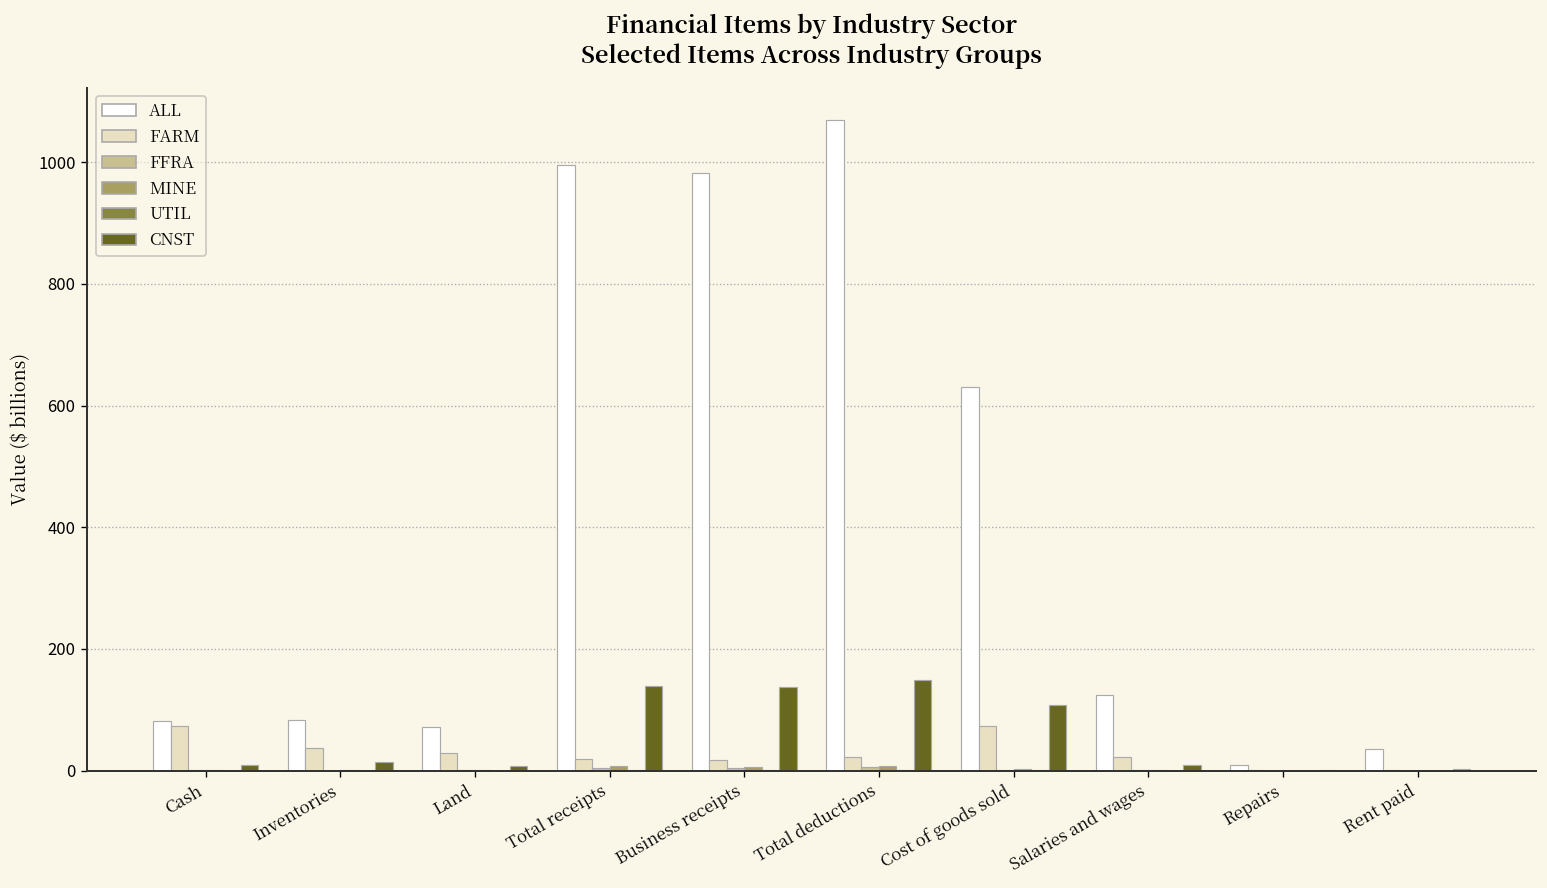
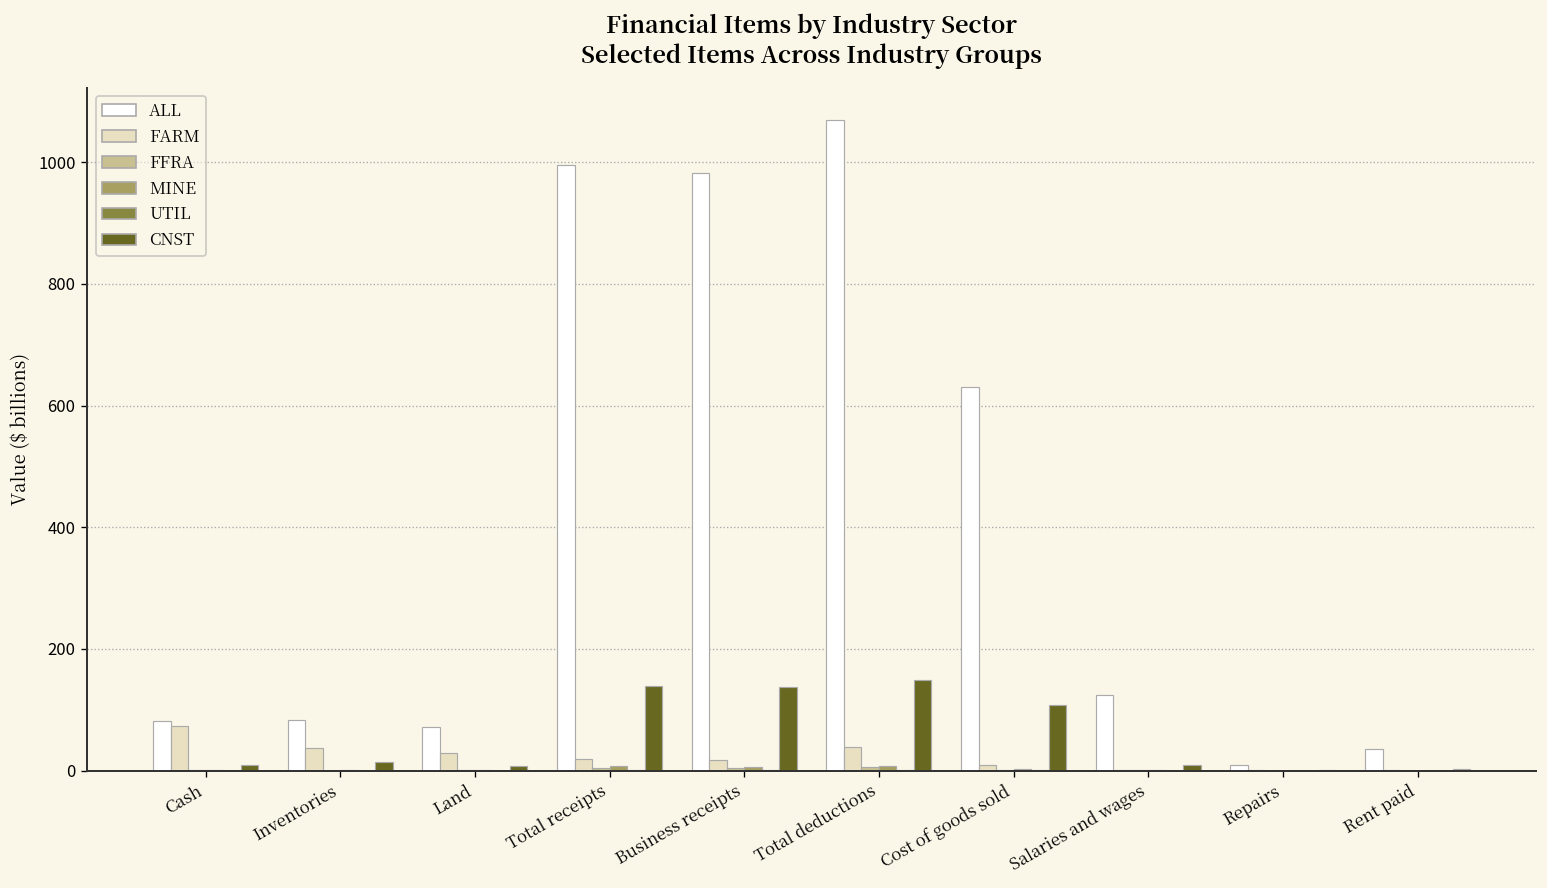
FARM, Total deductions: 20 -> 40
FARM, Cost of goods sold: 70 -> 10
FARM, Salaries and wages: 20 -> 0
